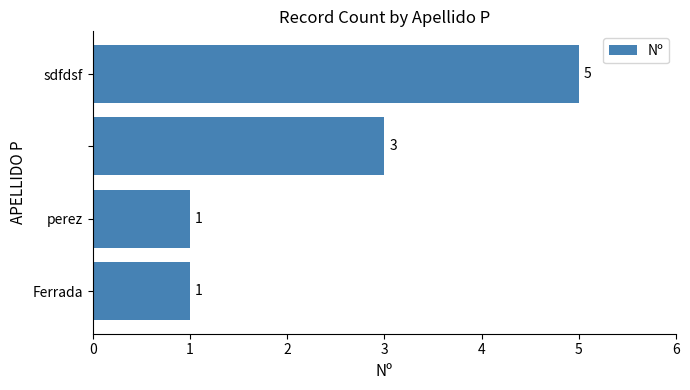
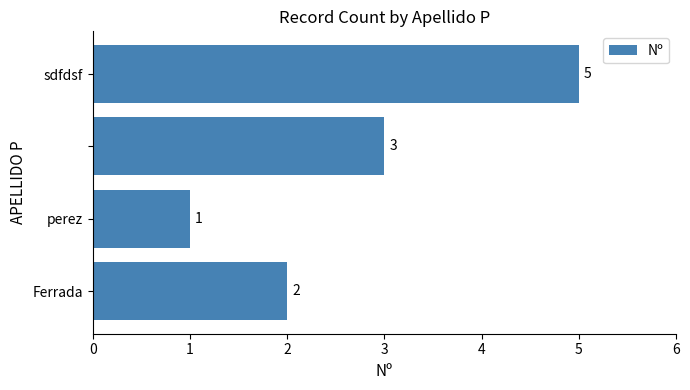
Ferrada: 1 -> 2
